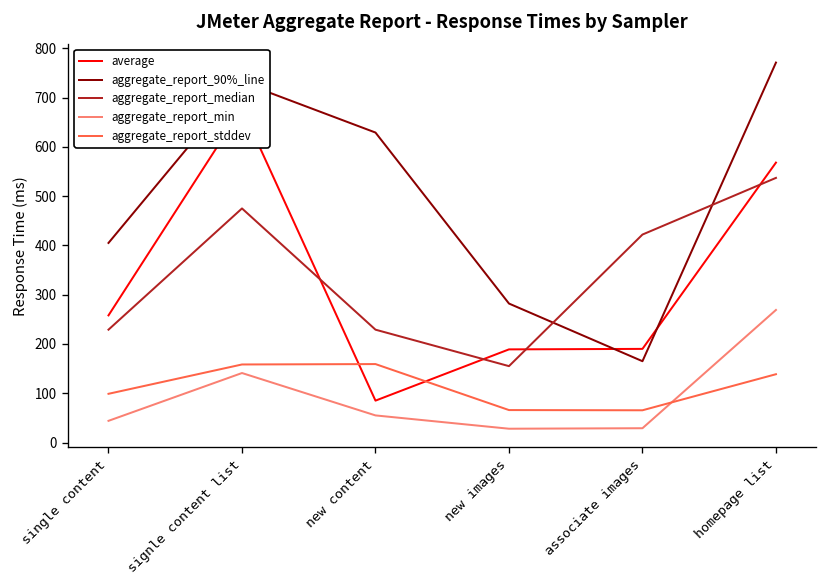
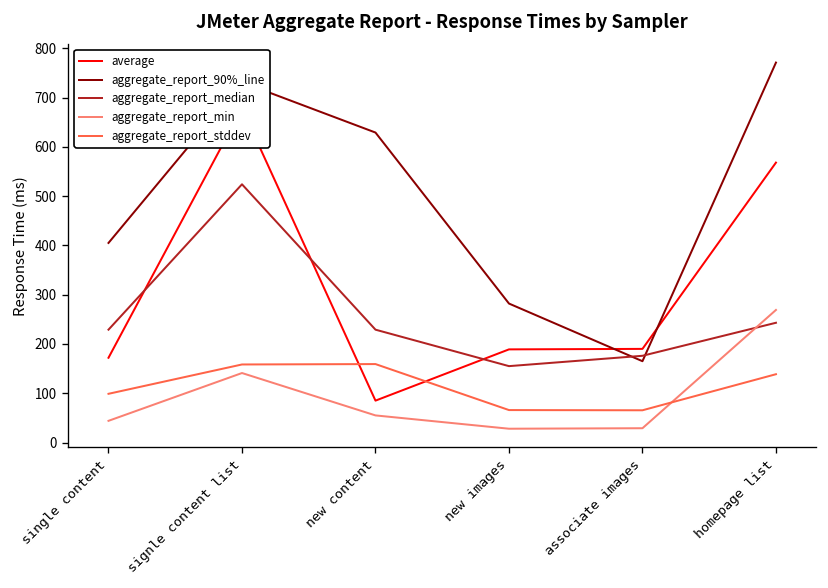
average, single content: 260 -> 170
aggregate_report_median, signle content list: 480 -> 520
aggregate_report_median, associate images: 420 -> 180
aggregate_report_median, homepage list: 540 -> 240
